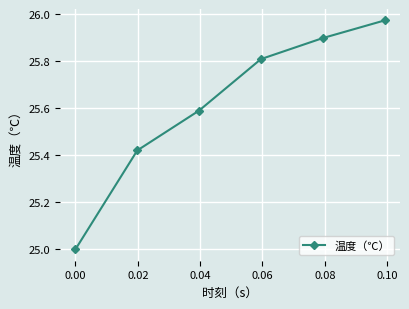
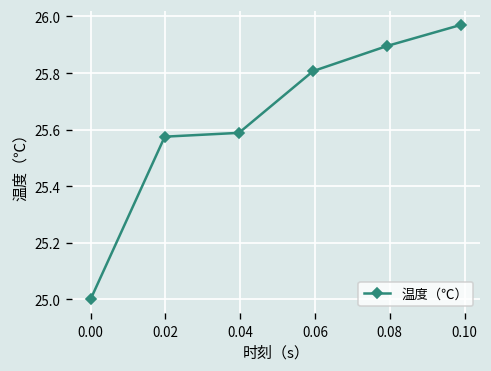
0.02: 25.42 -> 25.58
